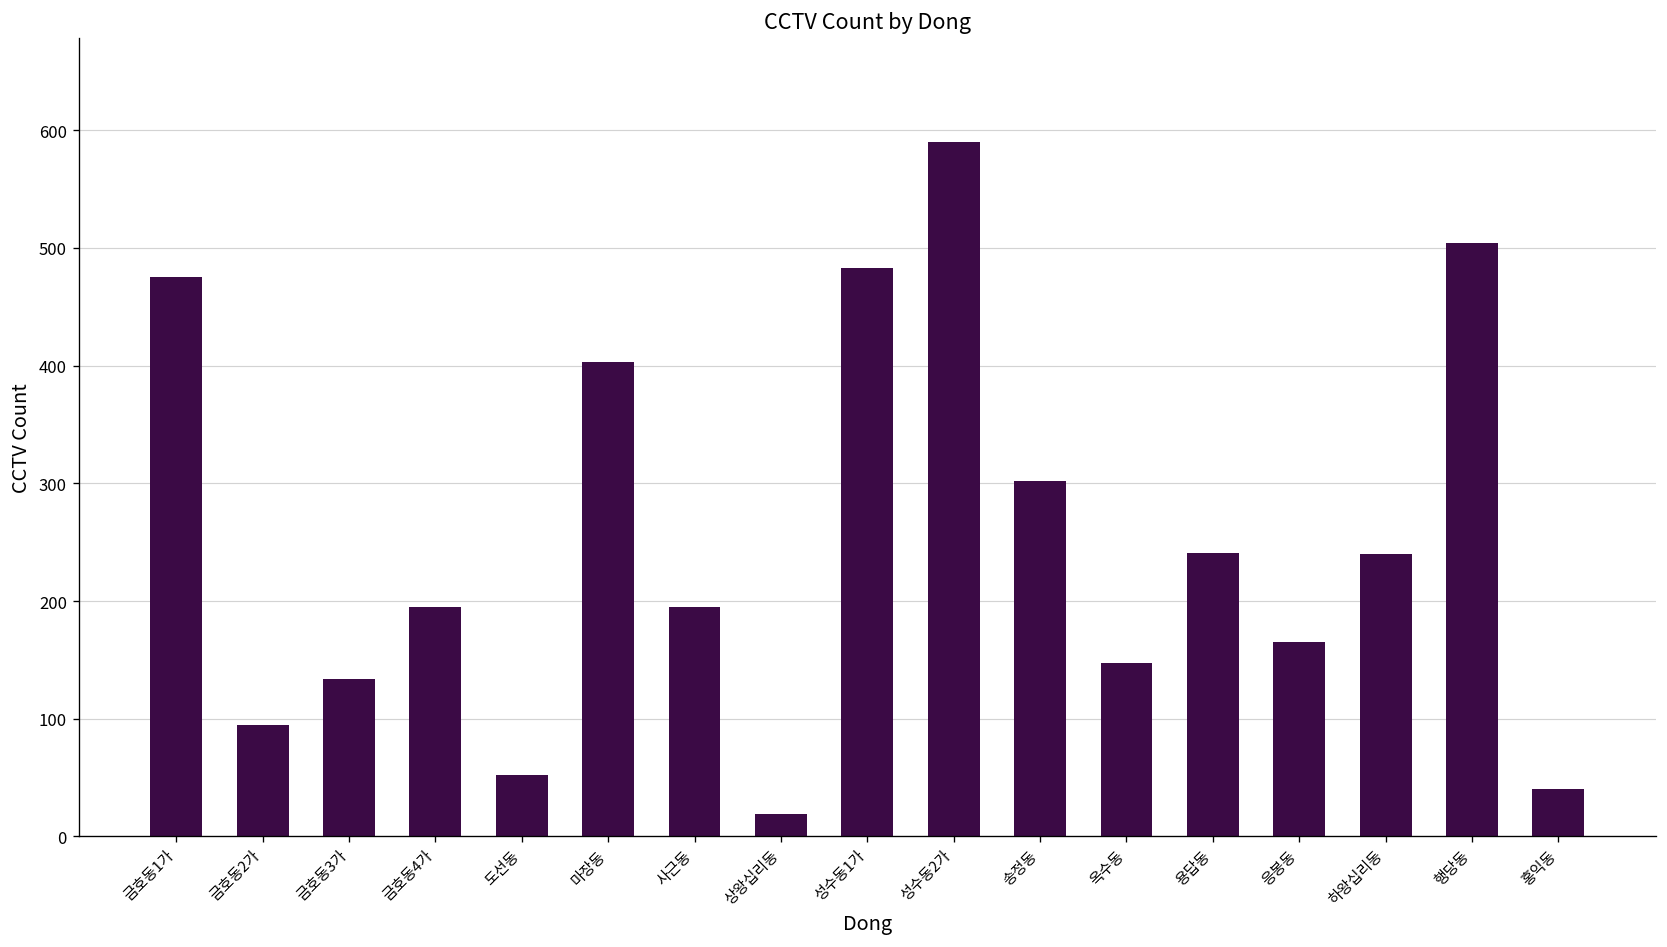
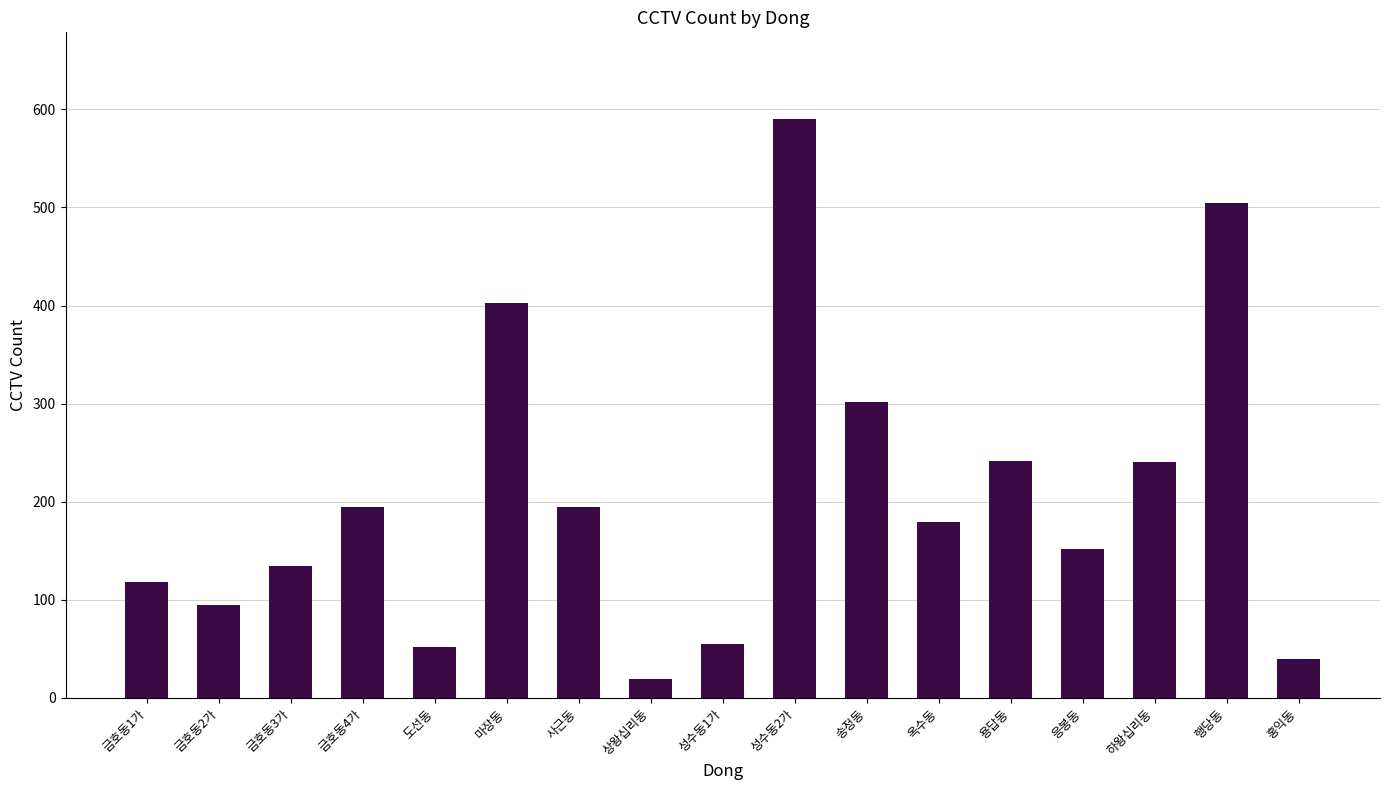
금호동1가: 480 -> 120
성수동1가: 480 -> 60
옥수동: 150 -> 180
응봉동: 170 -> 150
